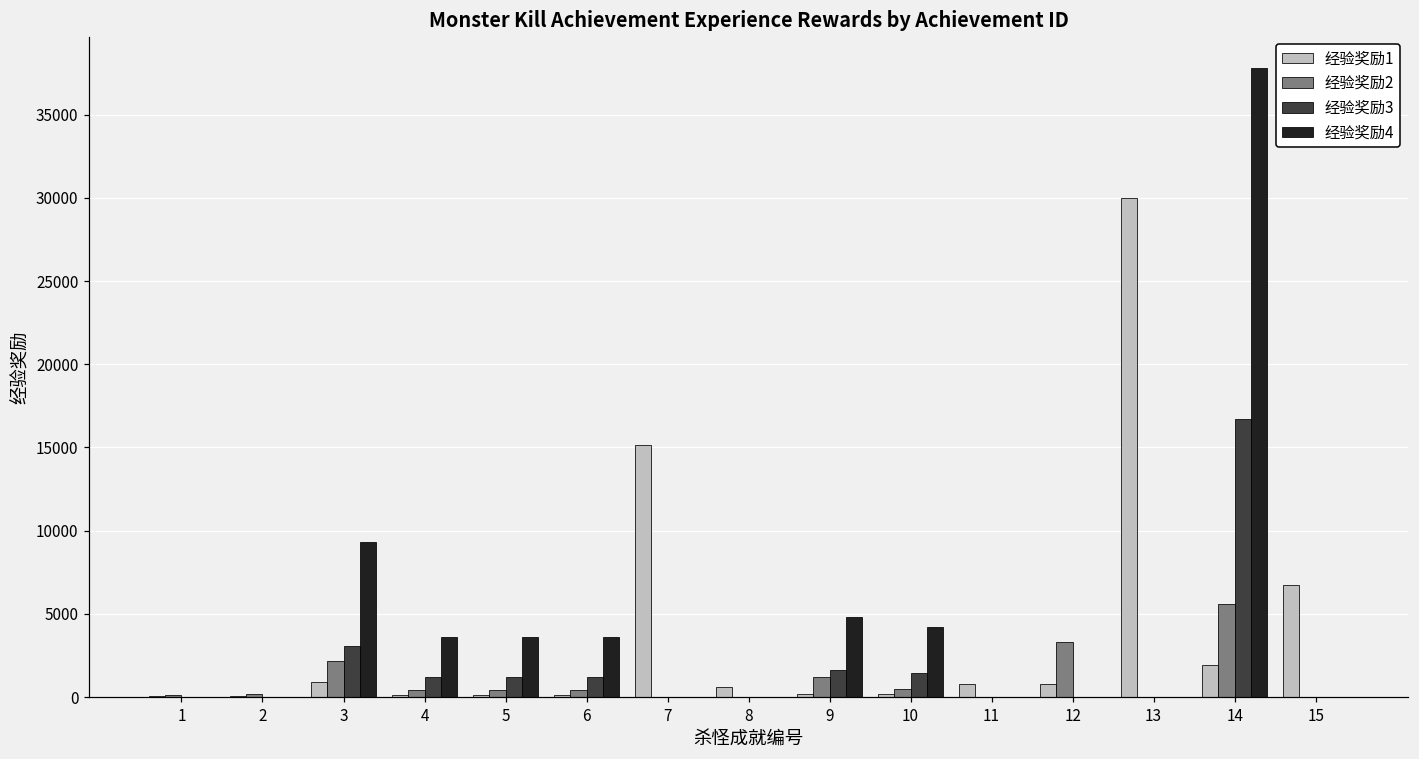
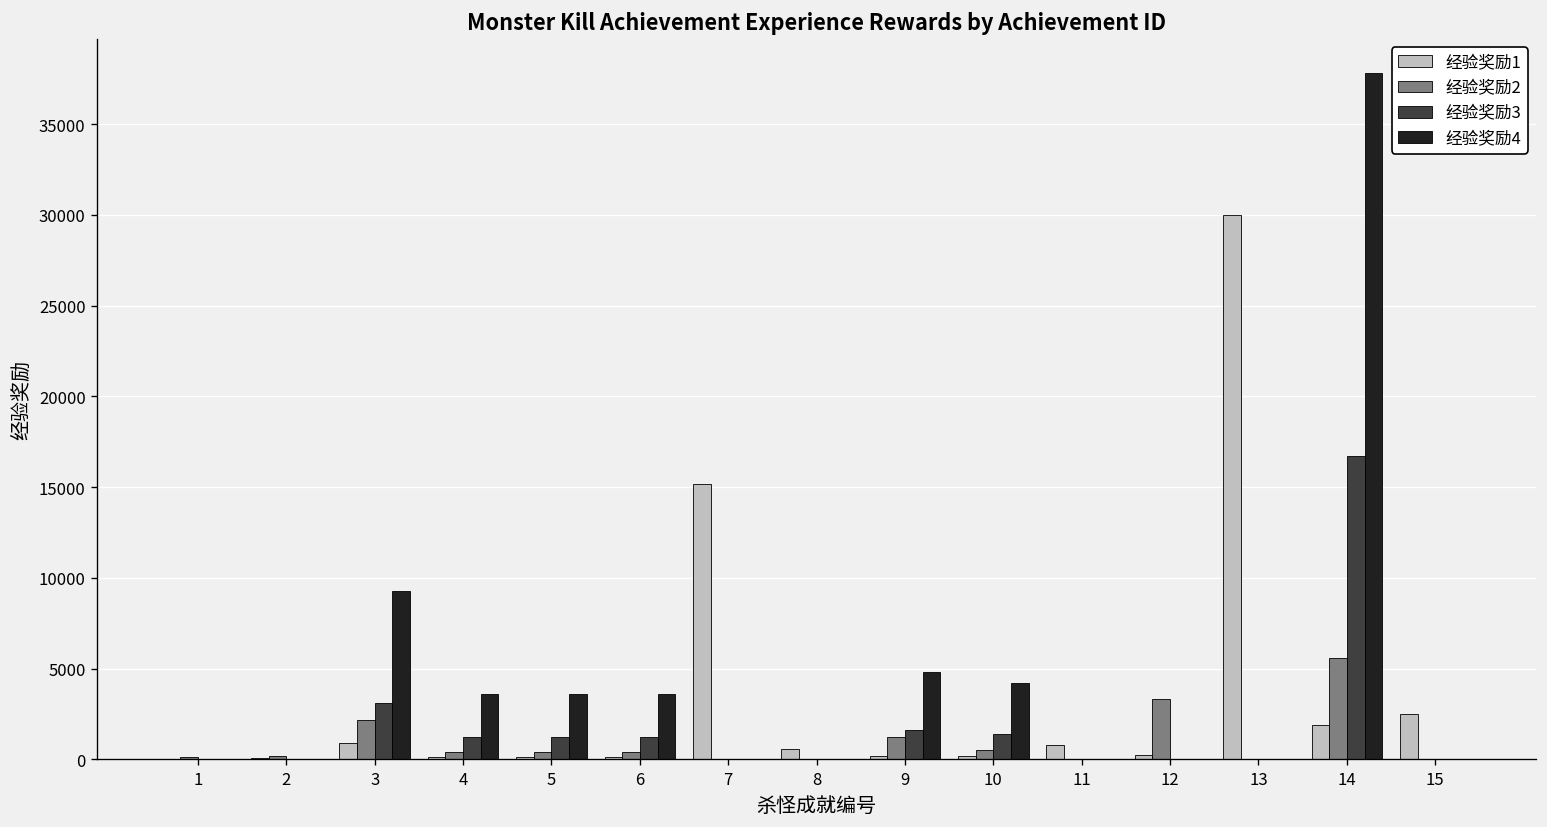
经验奖励1, 12: 800 -> 300
经验奖励1, 15: 6700 -> 2500
